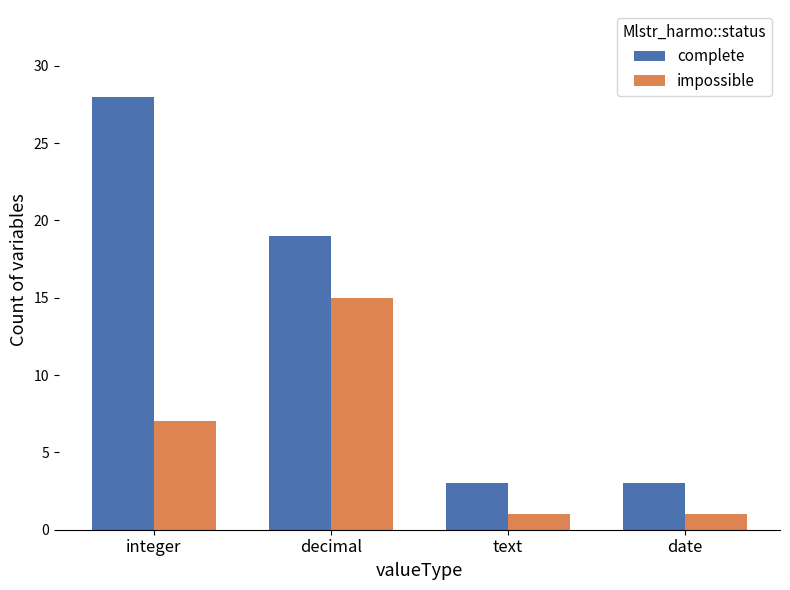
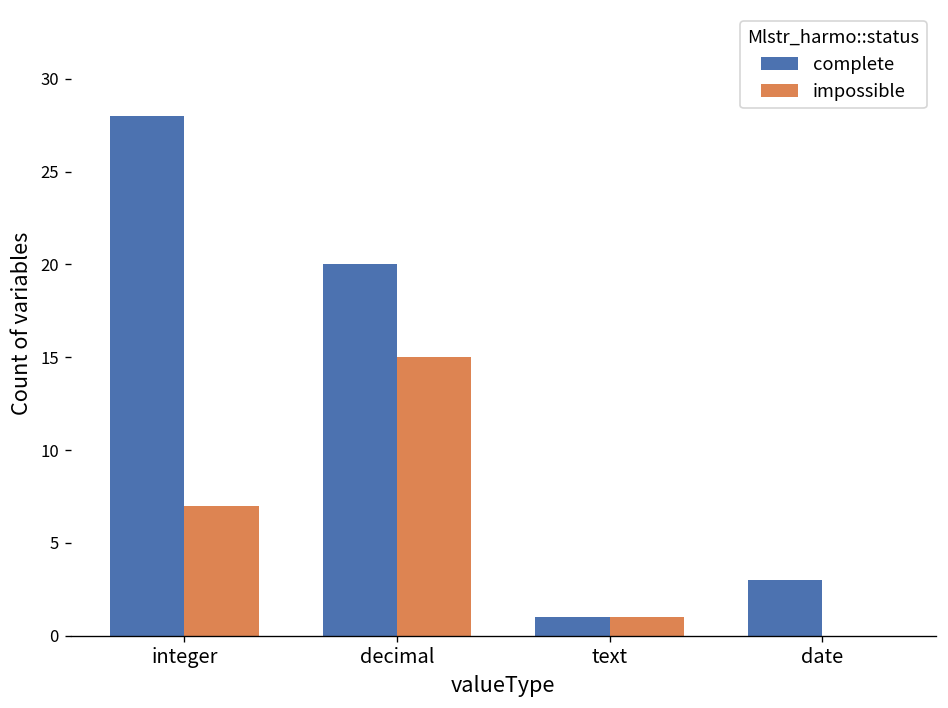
complete, decimal: 19 -> 20
complete, text: 3 -> 1
impossible, date: 1 -> 0
